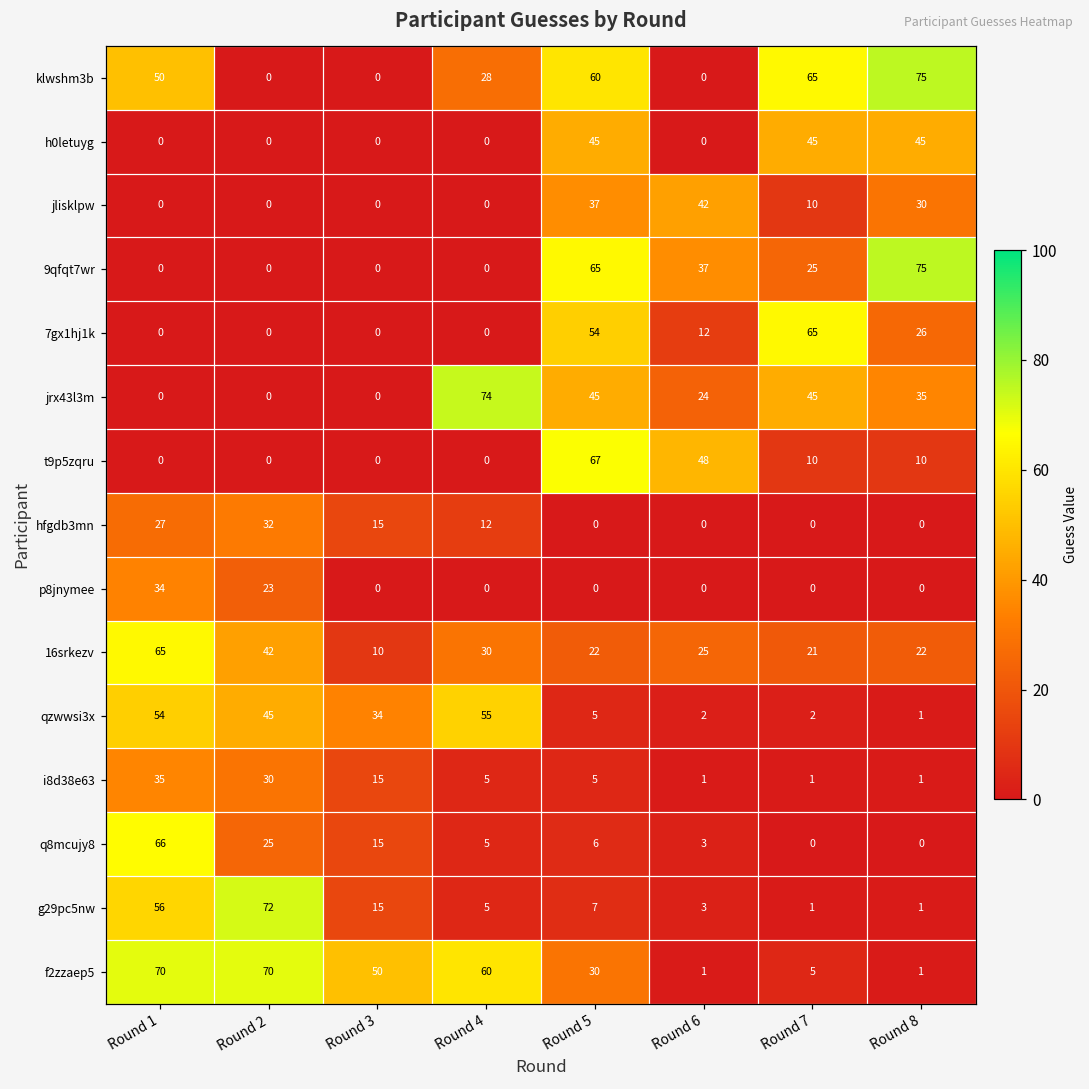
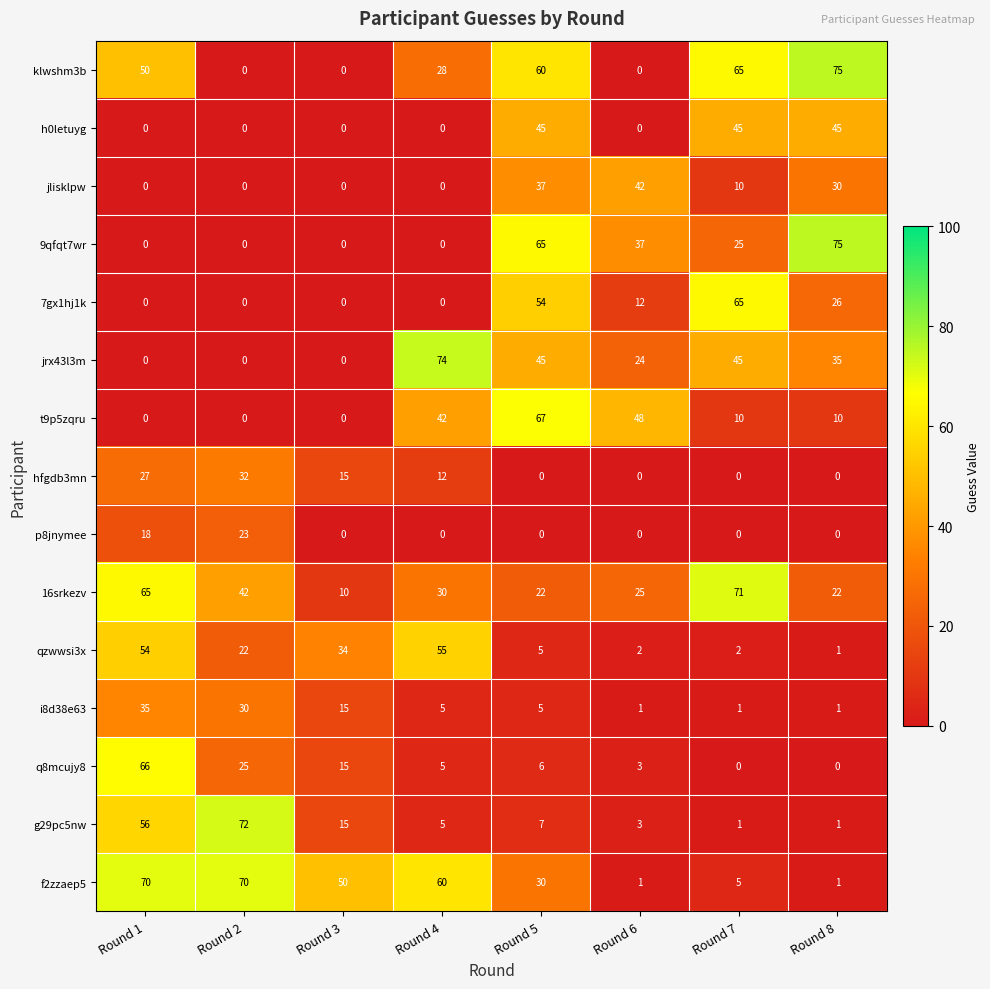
t9p5zqru, Round 4: 0 -> 42
p8jnymee, Round 1: 34 -> 18
16srkezv, Round 7: 21 -> 71
qzwwsi3x, Round 2: 45 -> 22
